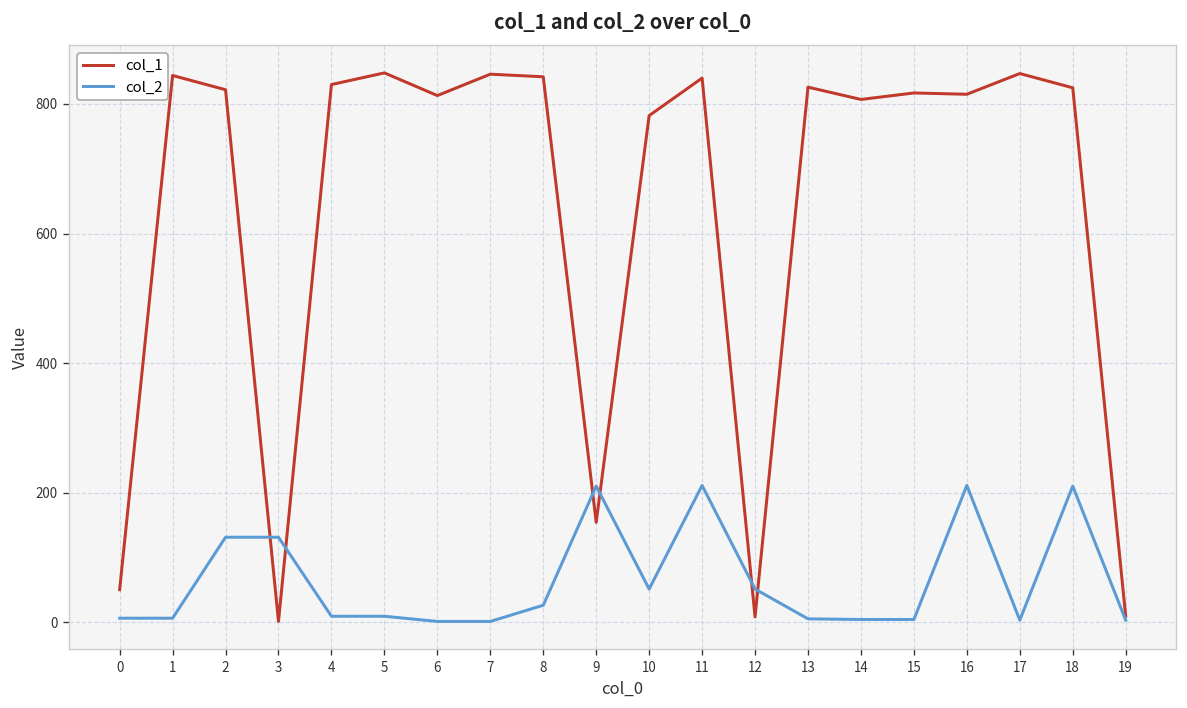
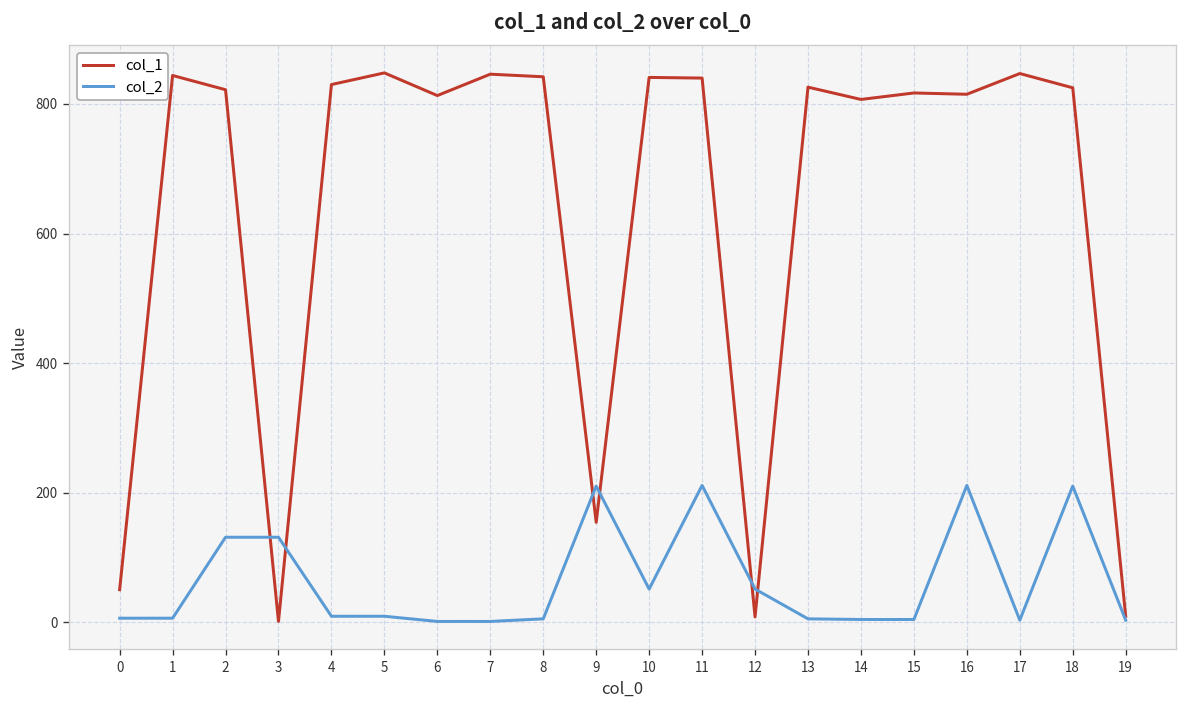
col_2, 8: 30 -> 10
col_1, 10: 780 -> 840
